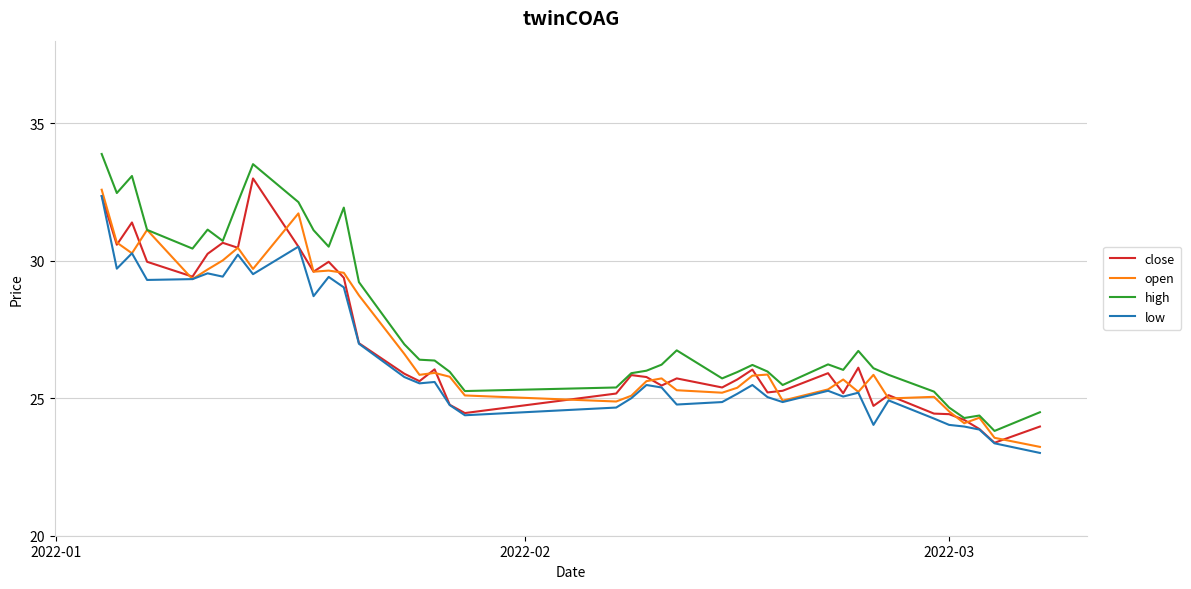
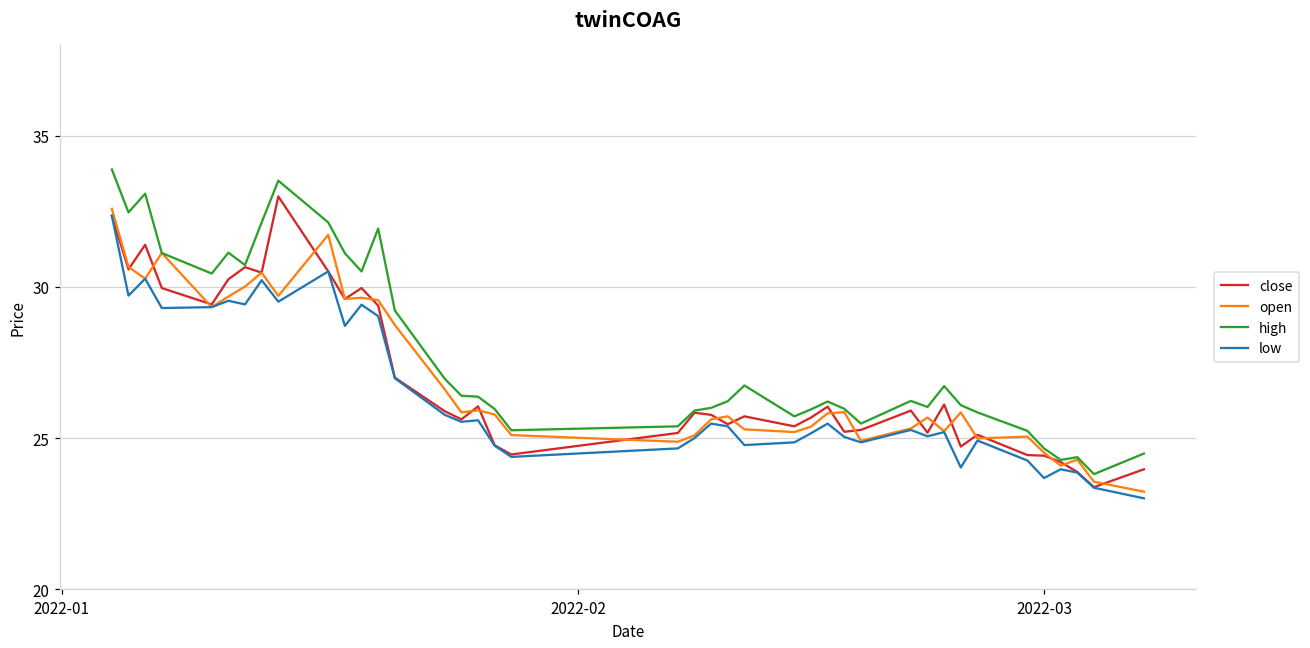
low, 2022-03: 24.0 -> 23.7
